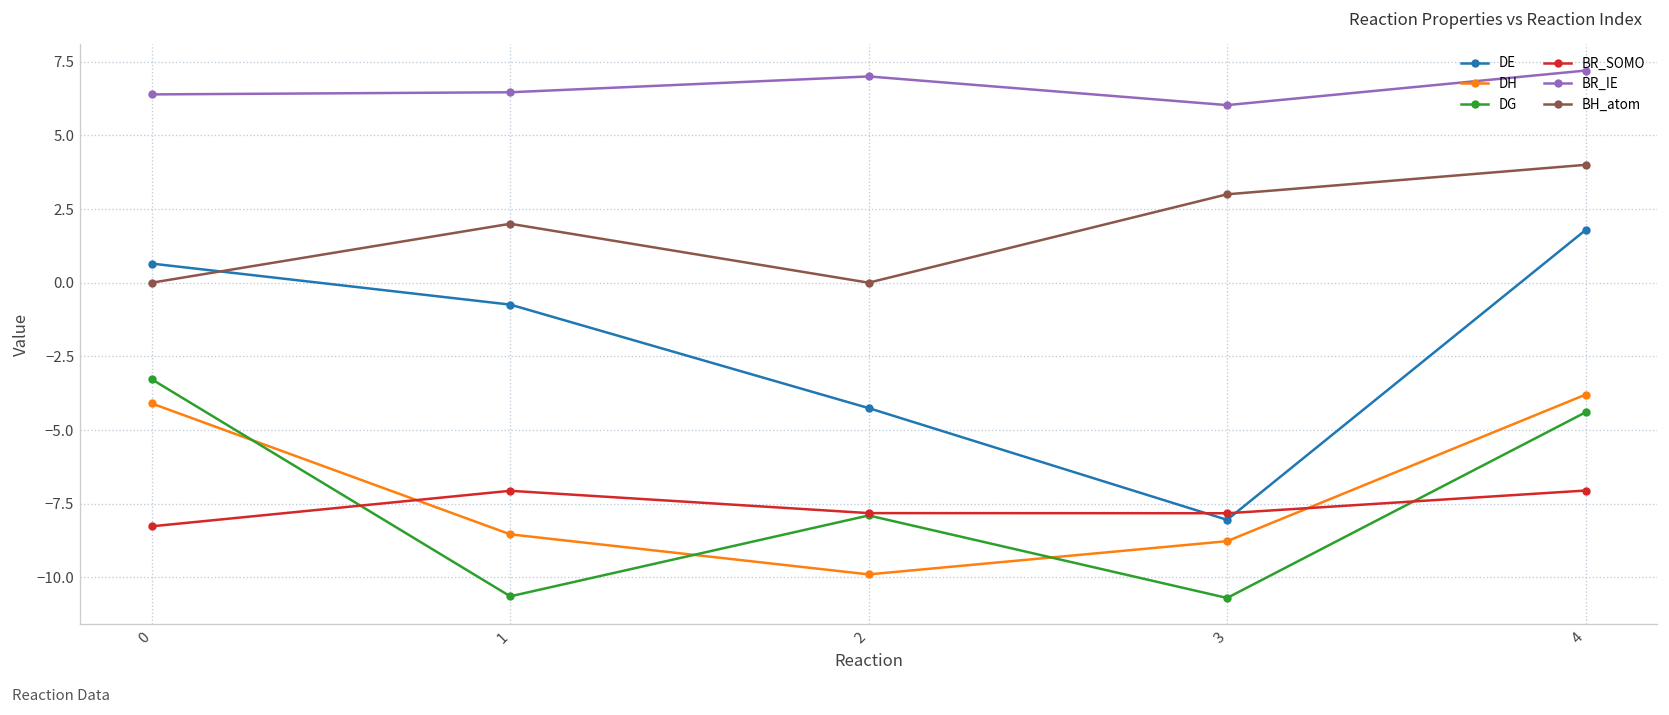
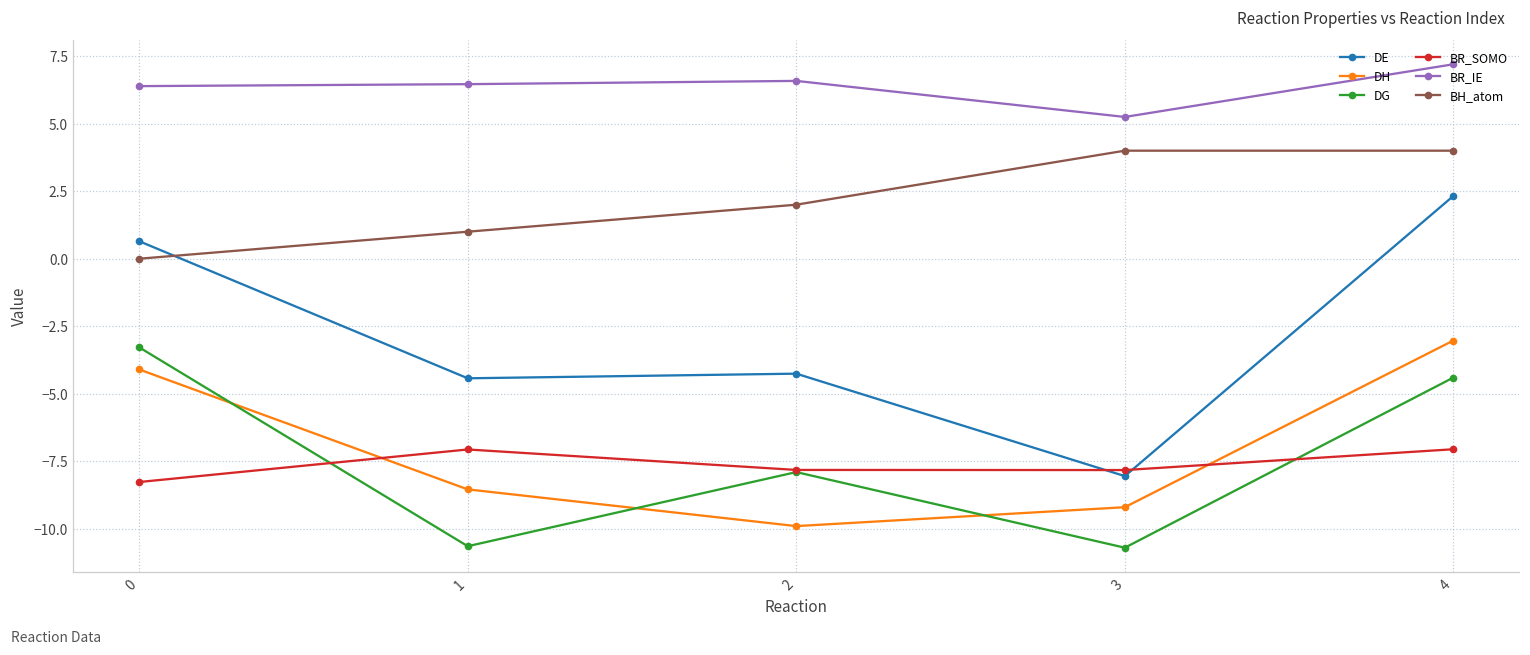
DE, 1: -0.7 -> -4.4
BH_atom, 1: 2 -> 1
BR_IE, 2: 7.0 -> 6.6
BH_atom, 2: 0 -> 2
DH, 3: -8.8 -> -9.2
BR_IE, 3: 6.0 -> 5.2
BH_atom, 3: 3 -> 4
DE, 4: 1.8 -> 2.3
DH, 4: -3.8 -> -3.0
